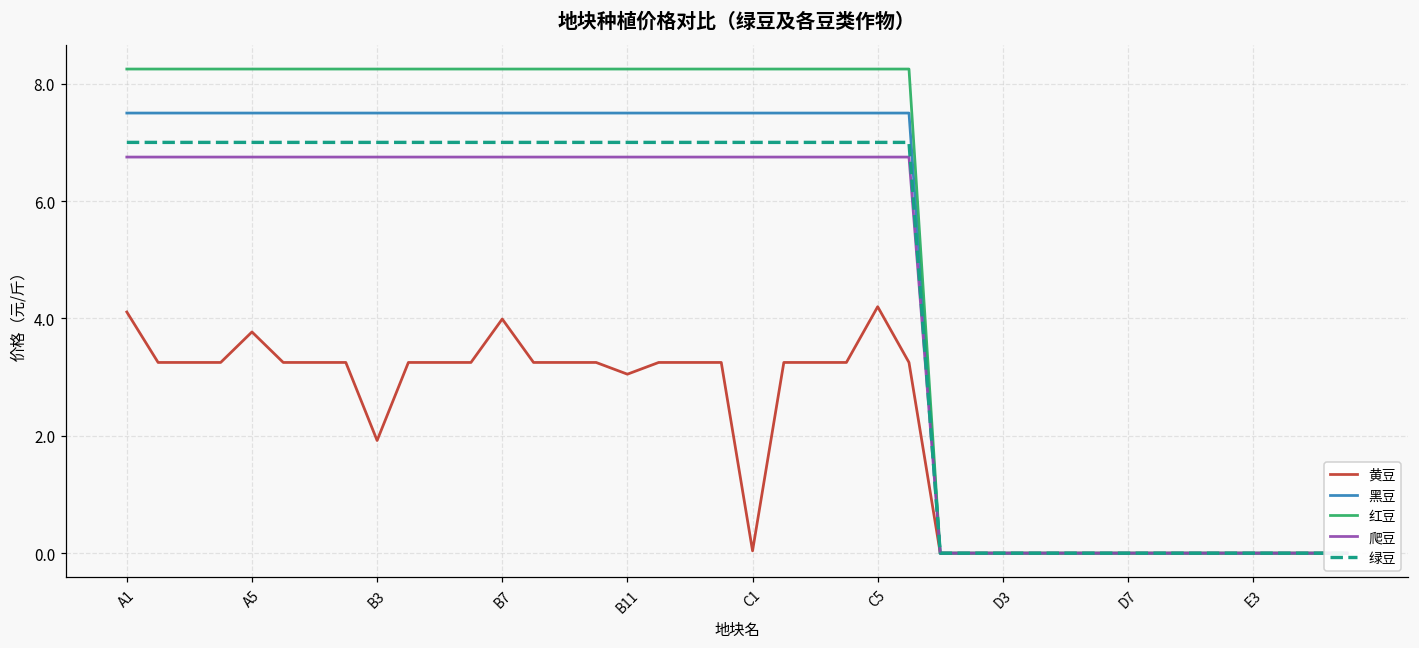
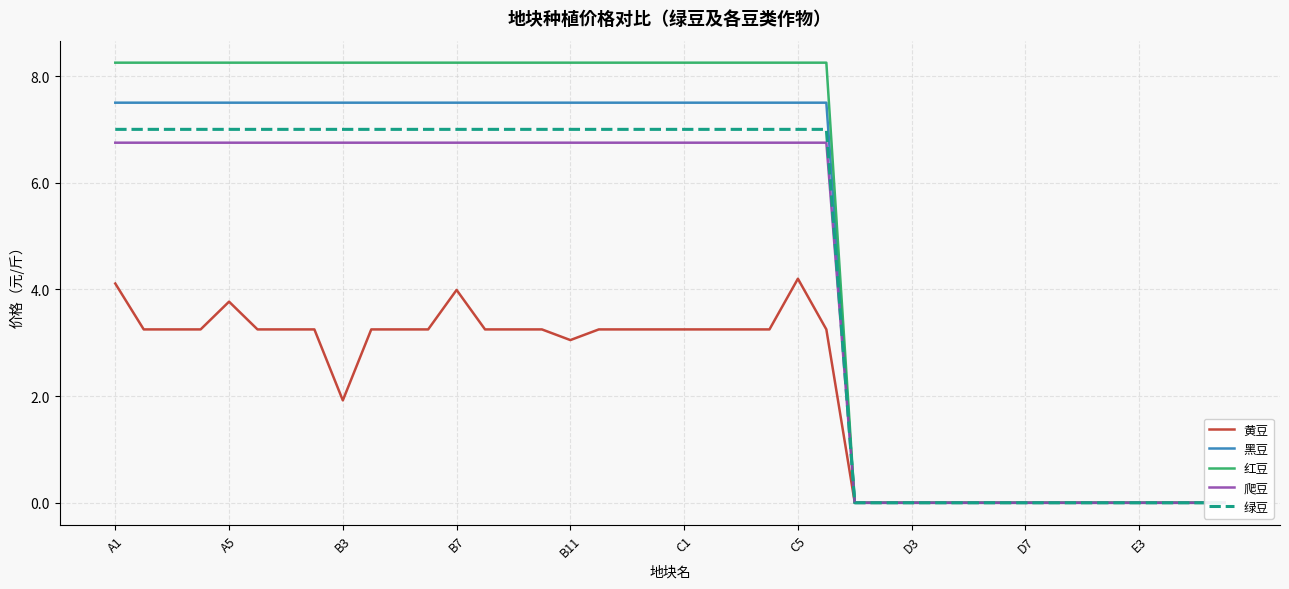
黄豆, C1: 0.0 -> 3.3
